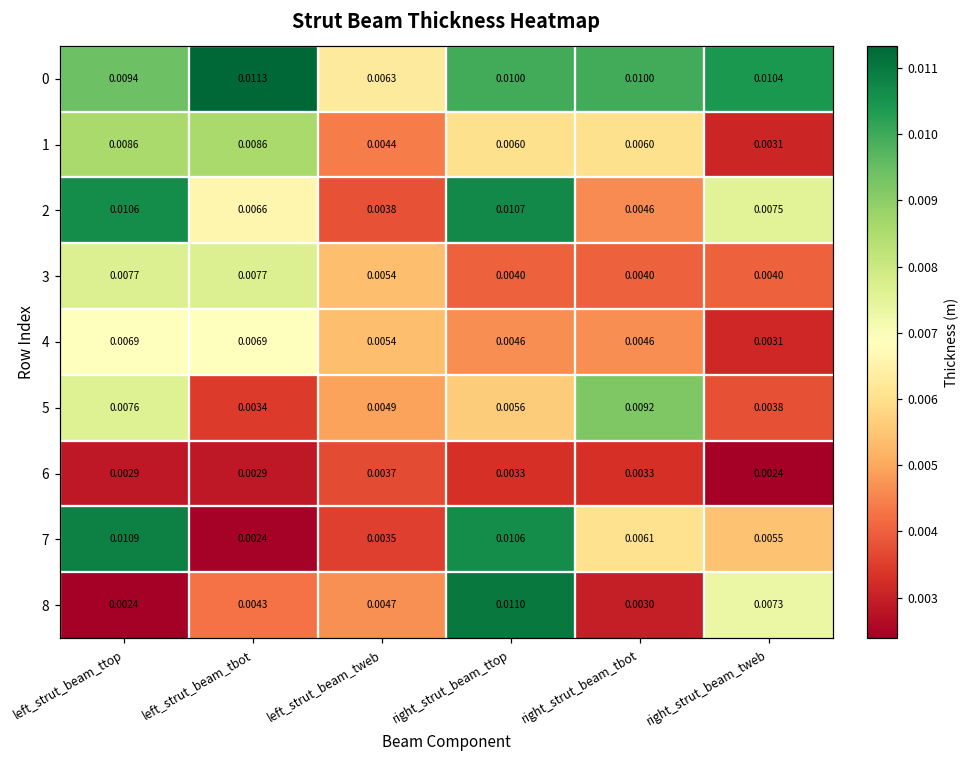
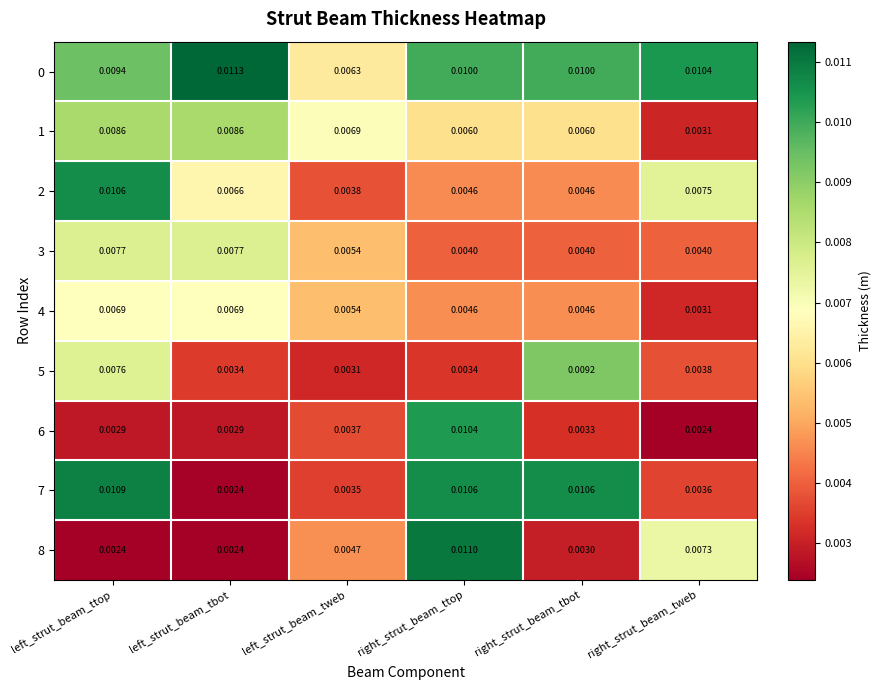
1, left_strut_beam_tweb: 0.0044 -> 0.0069
2, right_strut_beam_ttop: 0.0107 -> 0.0046
5, left_strut_beam_tweb: 0.0049 -> 0.0031
5, right_strut_beam_ttop: 0.0056 -> 0.0034
6, right_strut_beam_ttop: 0.0033 -> 0.0104
7, right_strut_beam_tbot: 0.0061 -> 0.0106
7, right_strut_beam_tweb: 0.0055 -> 0.0036
8, left_strut_beam_tbot: 0.0043 -> 0.0024
